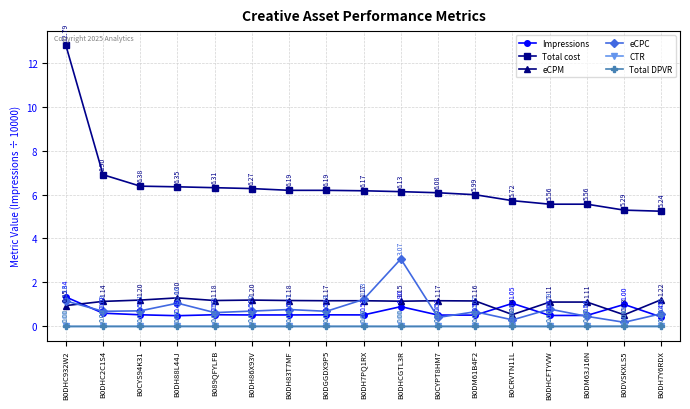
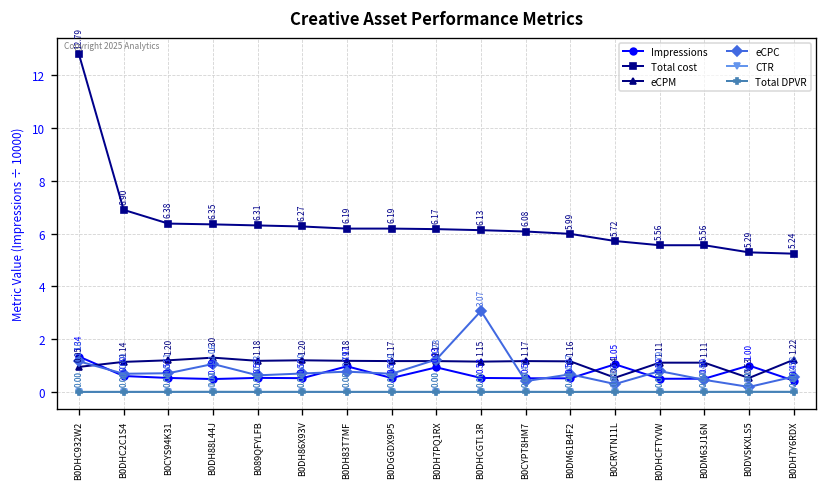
Impressions, B0DH83T7MF: 0.52 -> 0.97
Impressions, B0DH7PQ1RX: 0.53 -> 0.93
Impressions, B0DHCGTL3R: 0.90 -> 0.53
